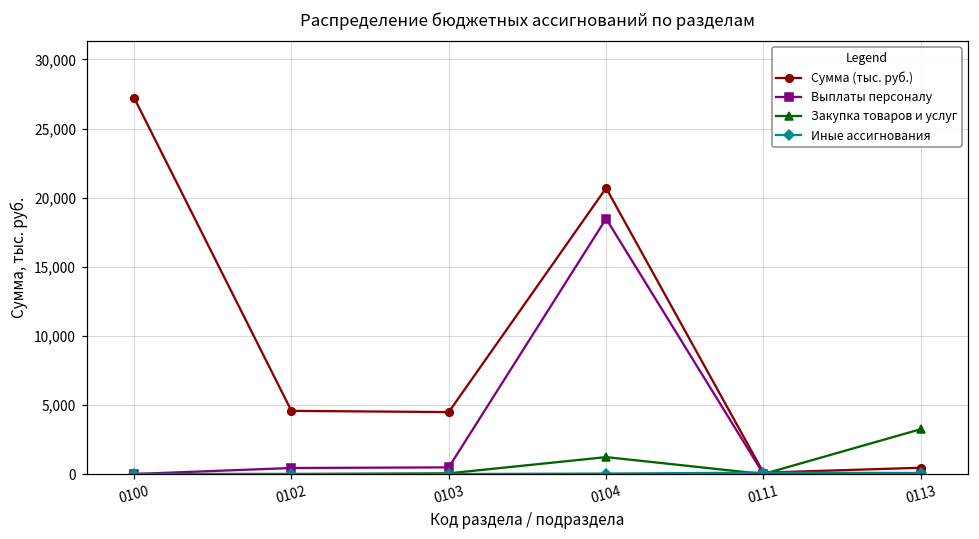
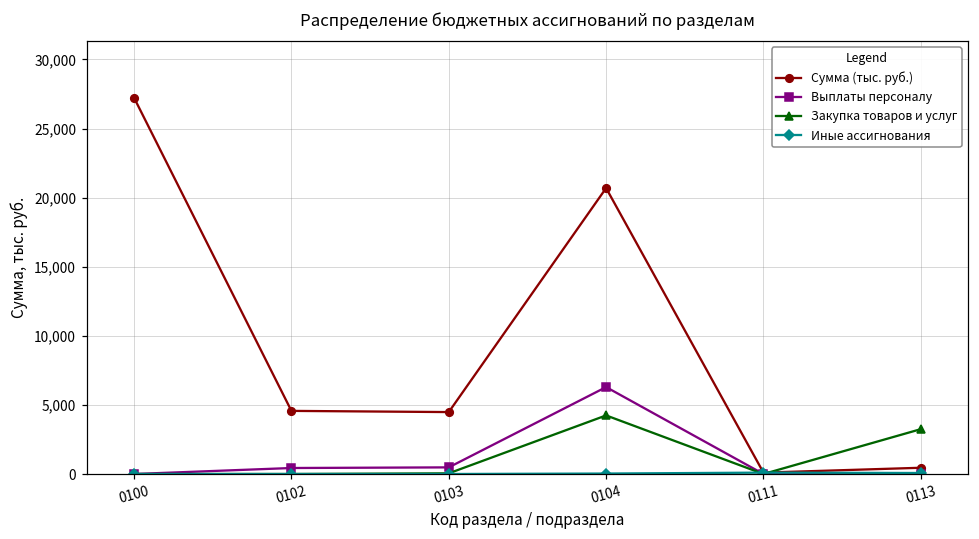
Выплаты персоналу, 0104: 18,500 -> 6,300
Закупка товаров и услуг, 0104: 1,200 -> 4,200
